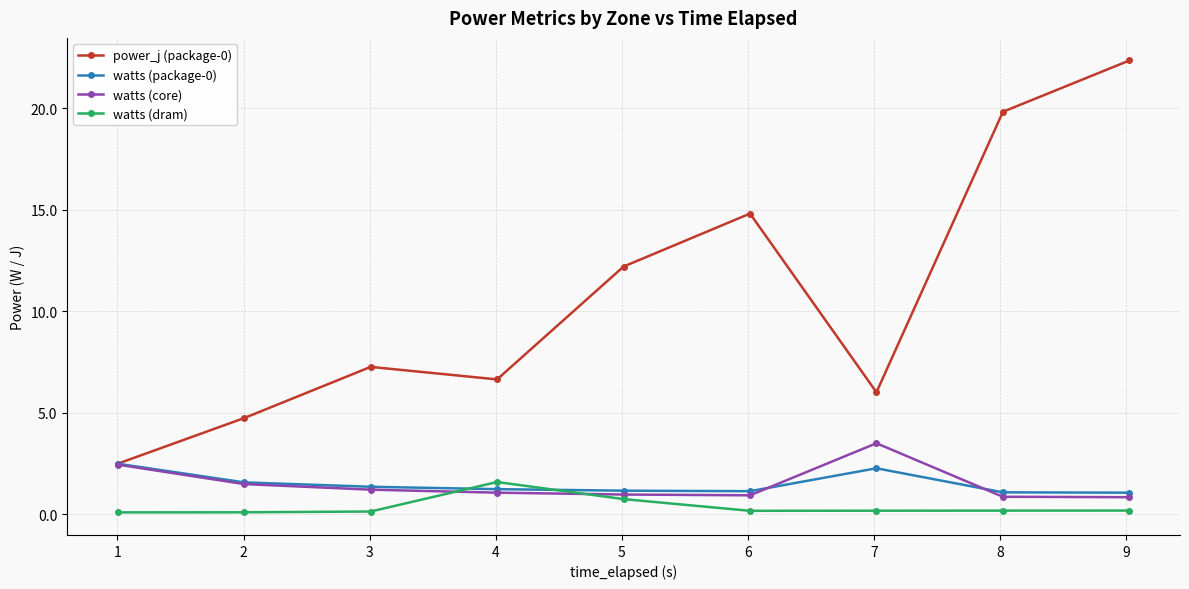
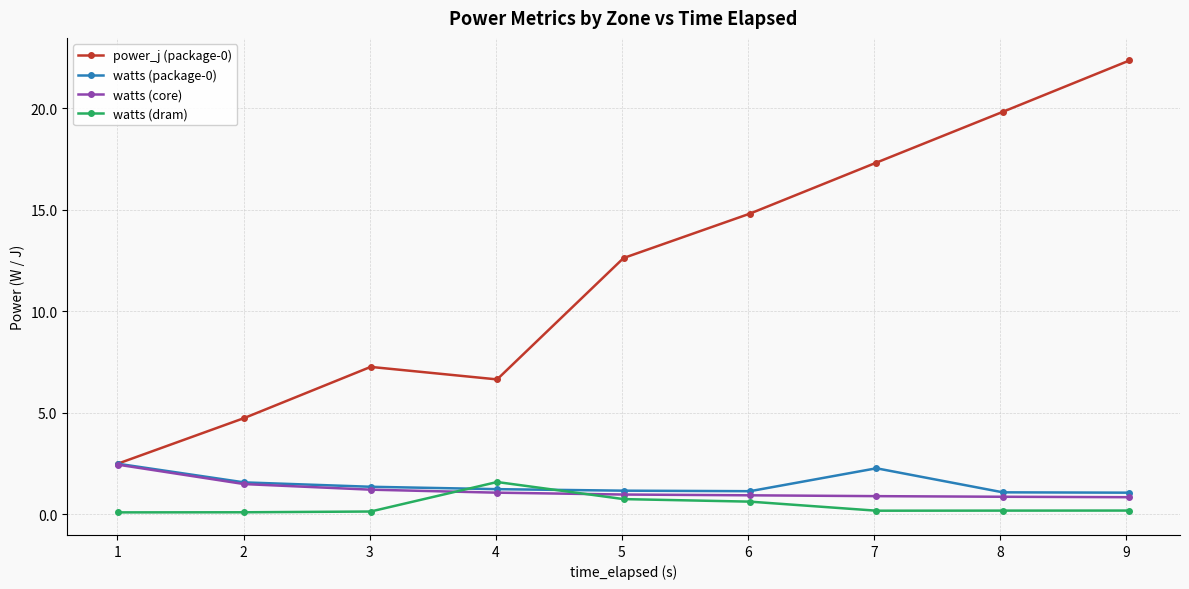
power_j (package-0), 5: 12.2 -> 12.6
watts (dram), 6: 0.2 -> 0.6
power_j (package-0), 7: 6.0 -> 17.3
watts (core), 7: 3.5 -> 0.9
